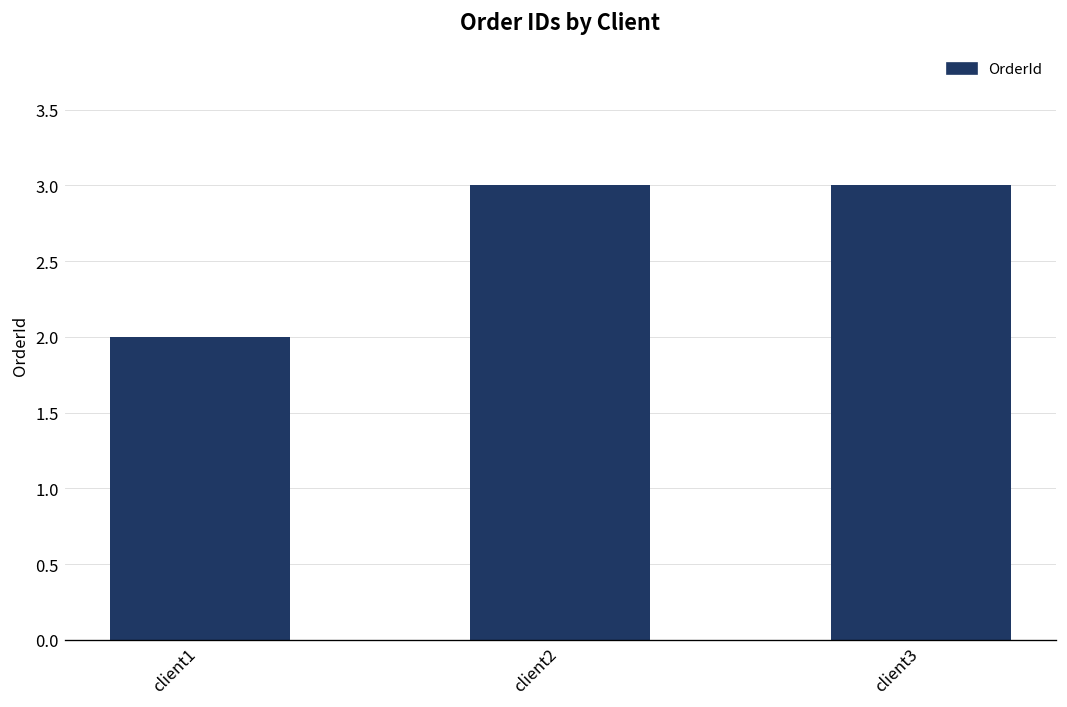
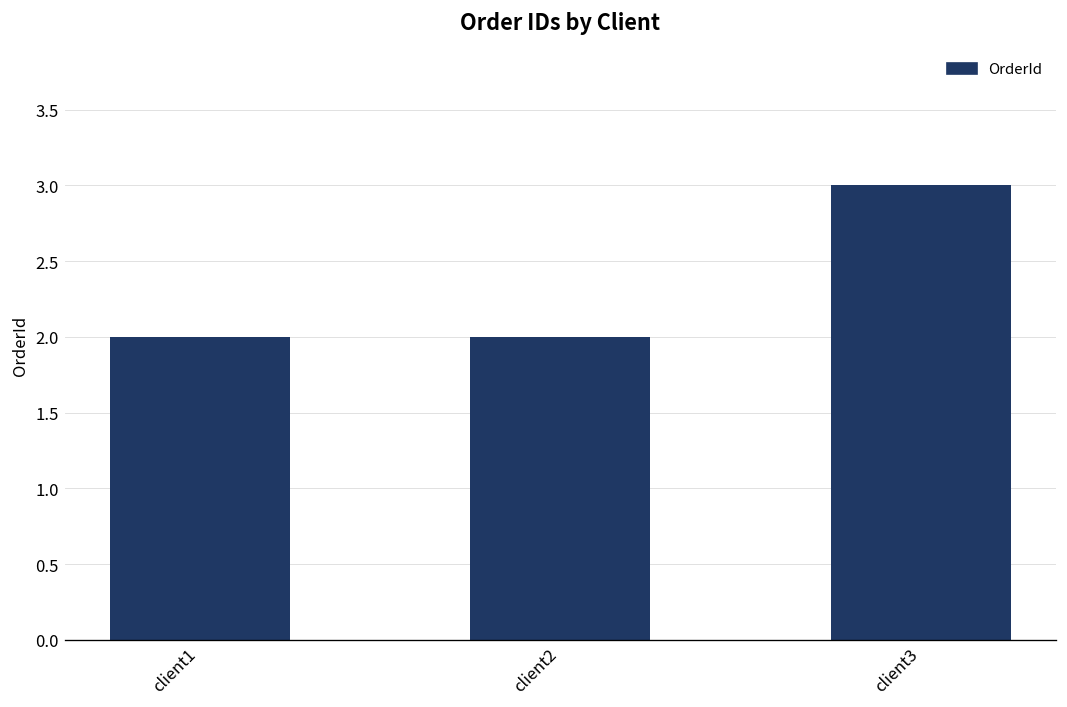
client2: 3 -> 2
